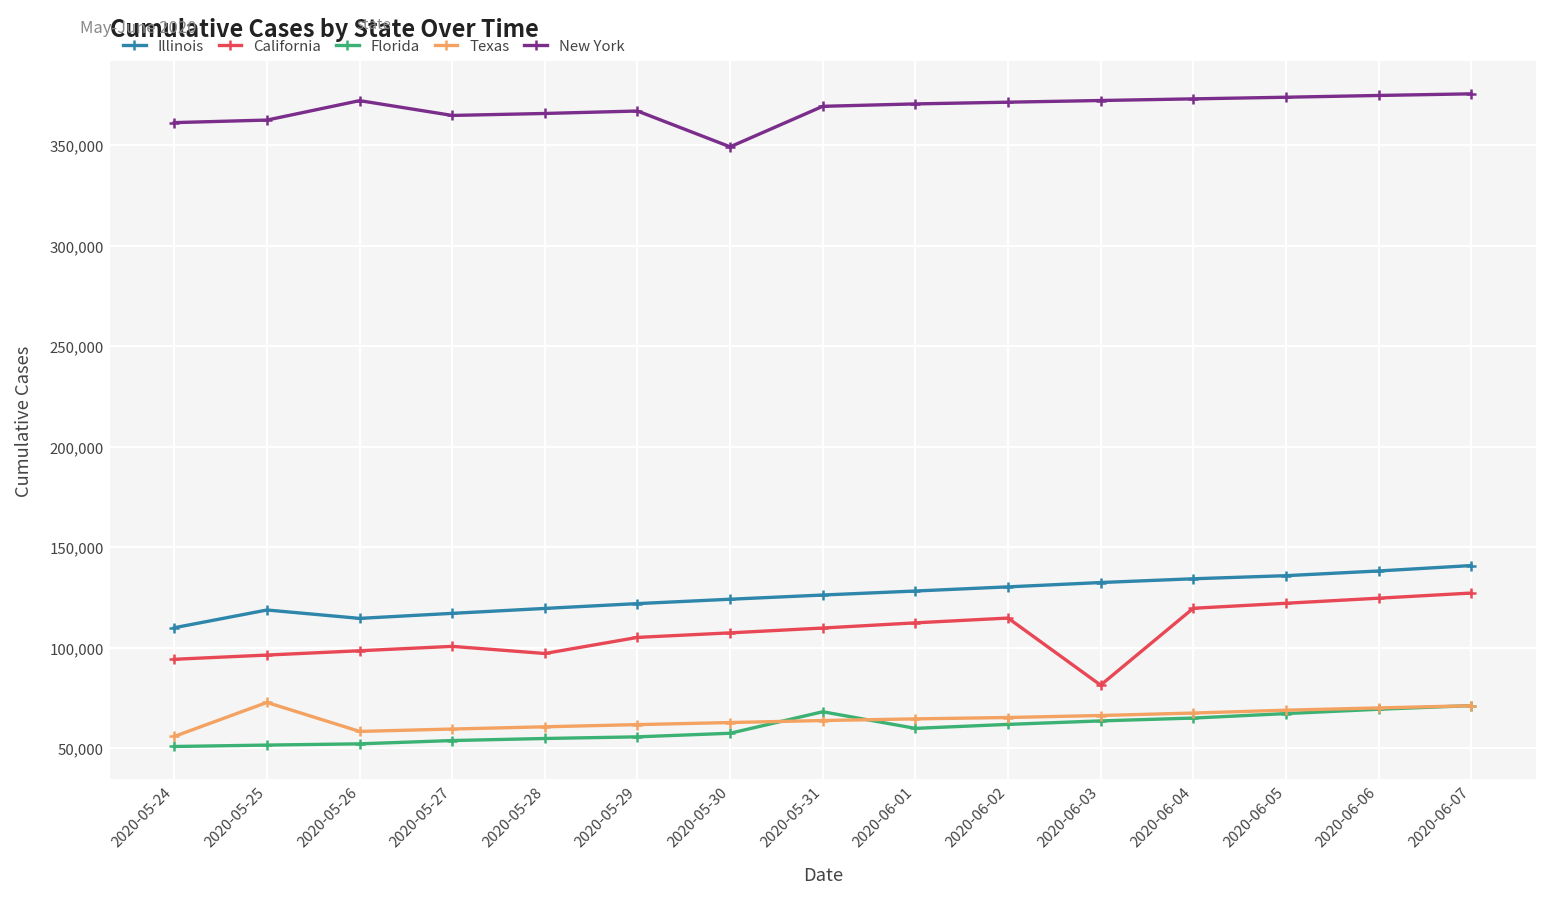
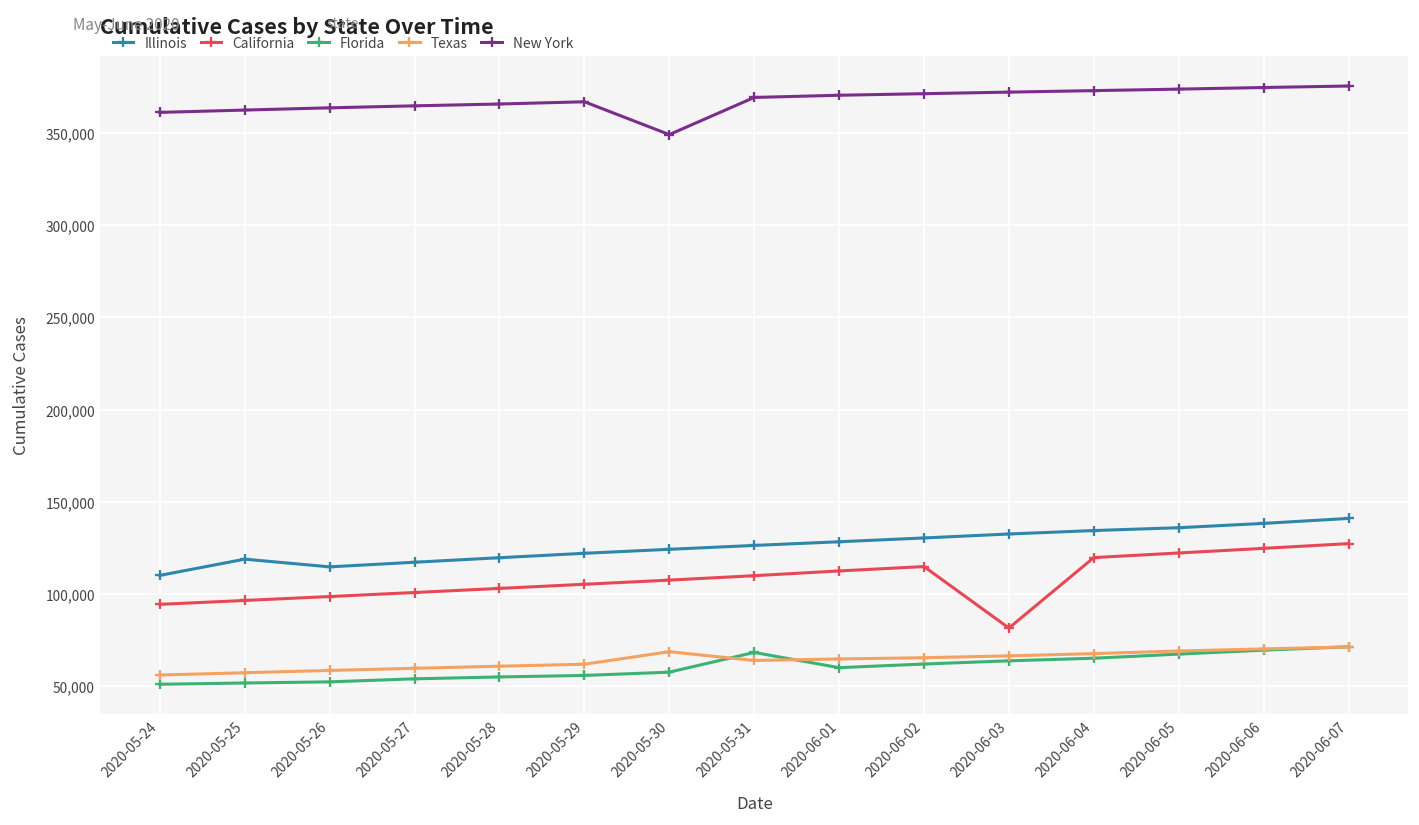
Texas, 2020-05-25: 73,000 -> 57,000
New York, 2020-05-26: 372,000 -> 364,000
California, 2020-05-28: 97,000 -> 103,000
Texas, 2020-05-30: 63,000 -> 69,000
